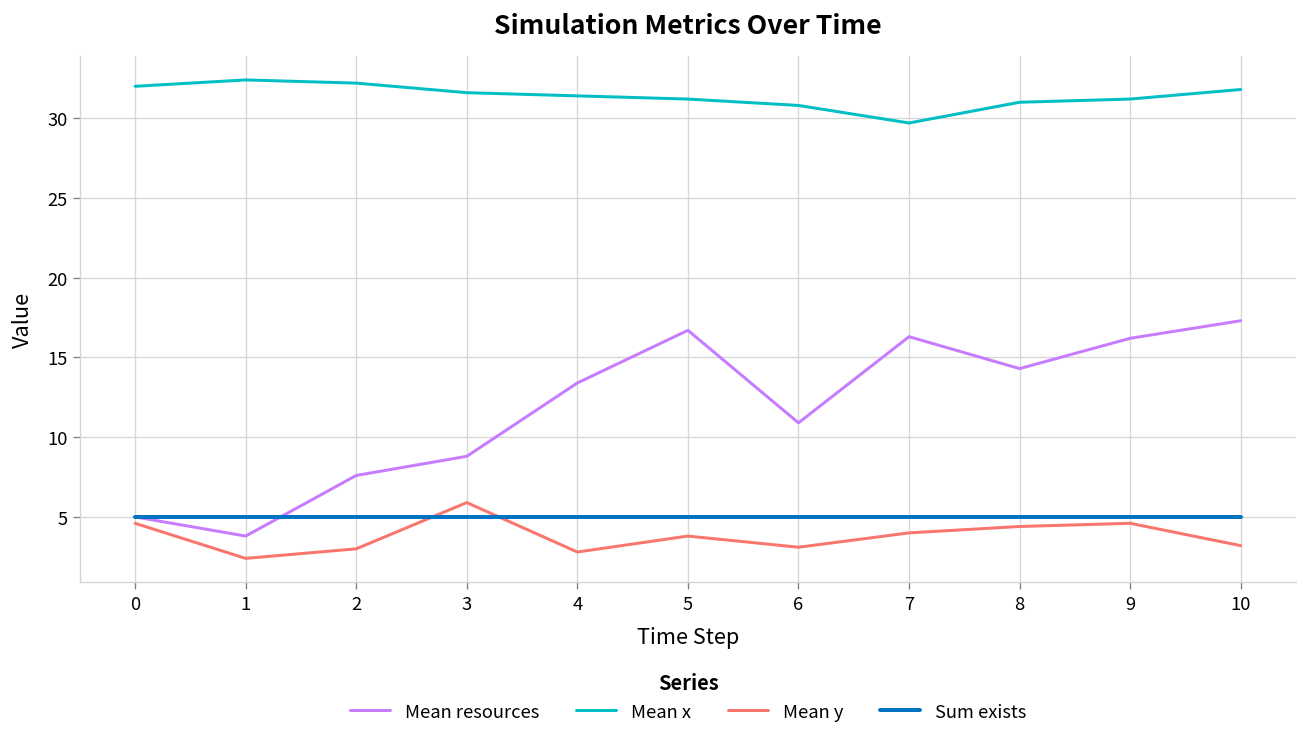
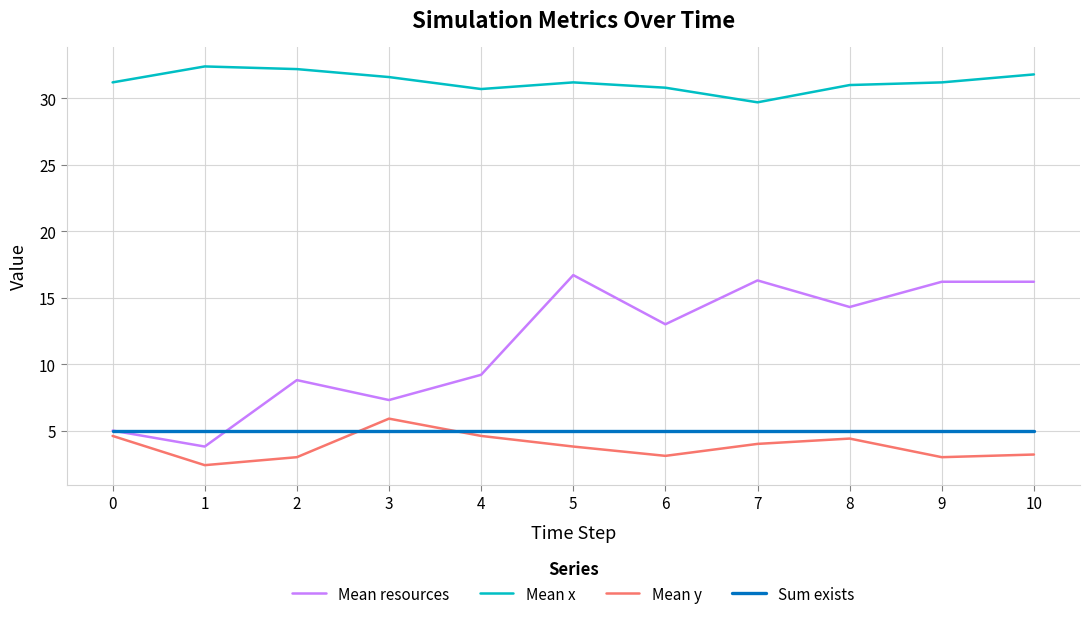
Mean x, 0: 32.0 -> 31.2
Mean resources, 2: 7.6 -> 8.8
Mean resources, 3: 8.8 -> 7.3
Mean resources, 4: 13.4 -> 9.2
Mean x, 4: 31.4 -> 30.7
Mean y, 4: 2.8 -> 4.6
Mean resources, 6: 10.9 -> 13.0
Mean y, 9: 4.6 -> 3.0
Mean resources, 10: 17.3 -> 16.2
